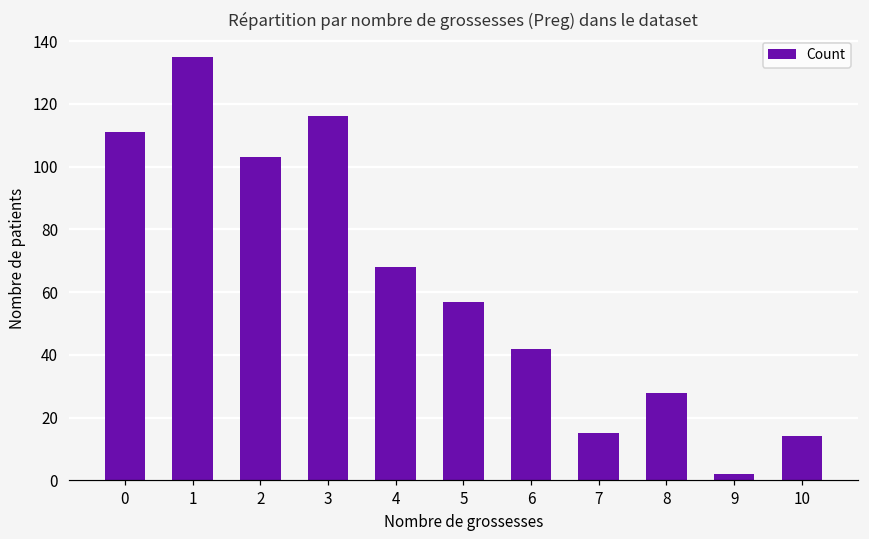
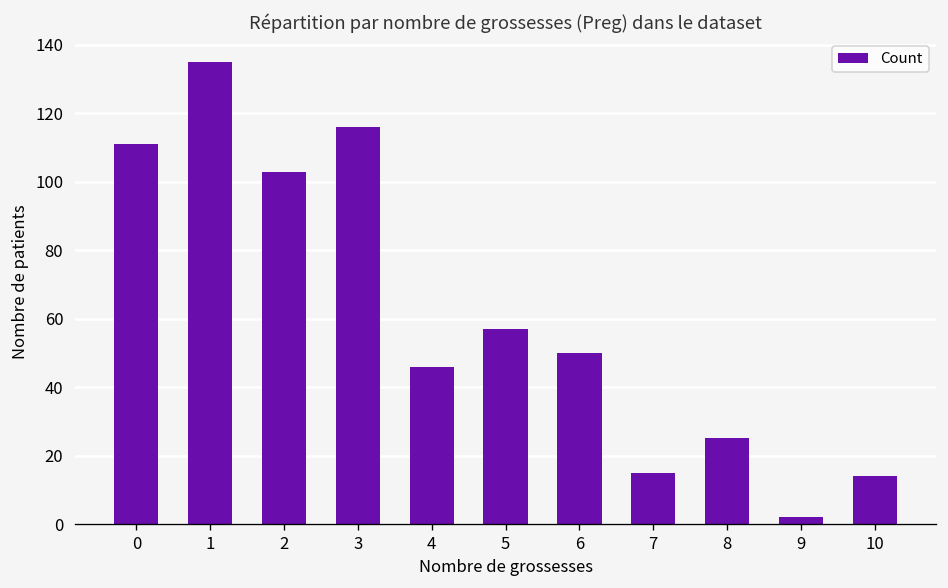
4: 68 -> 46
6: 42 -> 50
8: 28 -> 25
